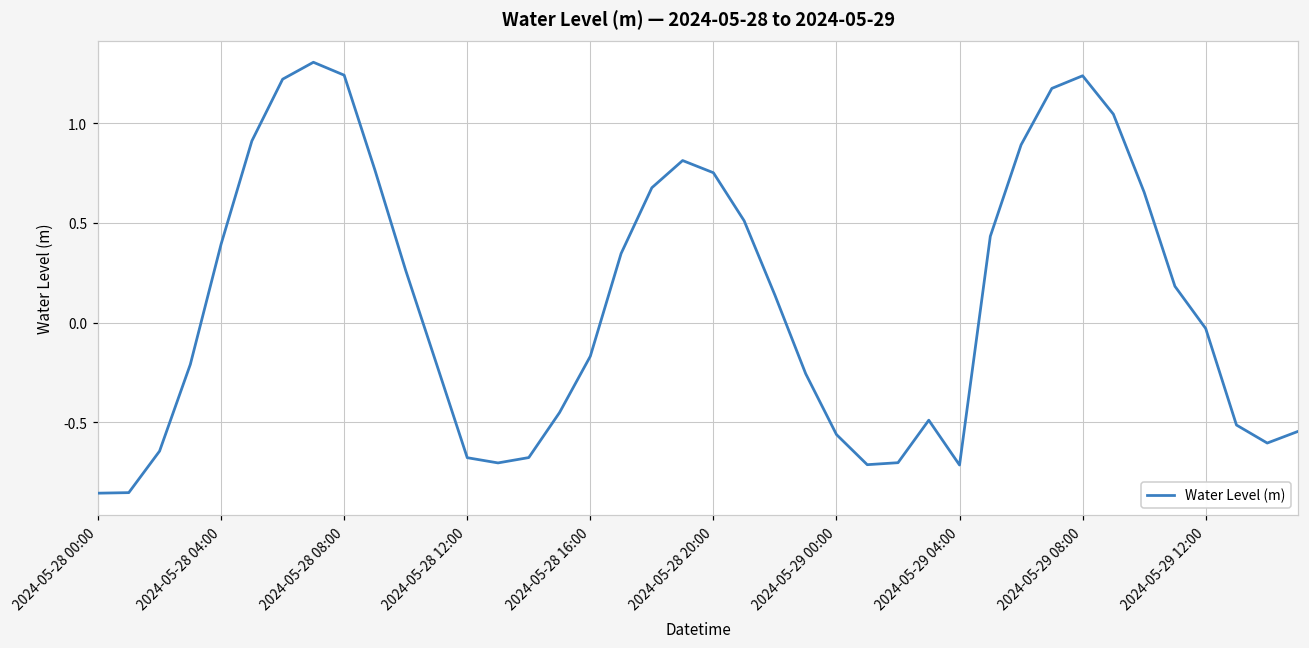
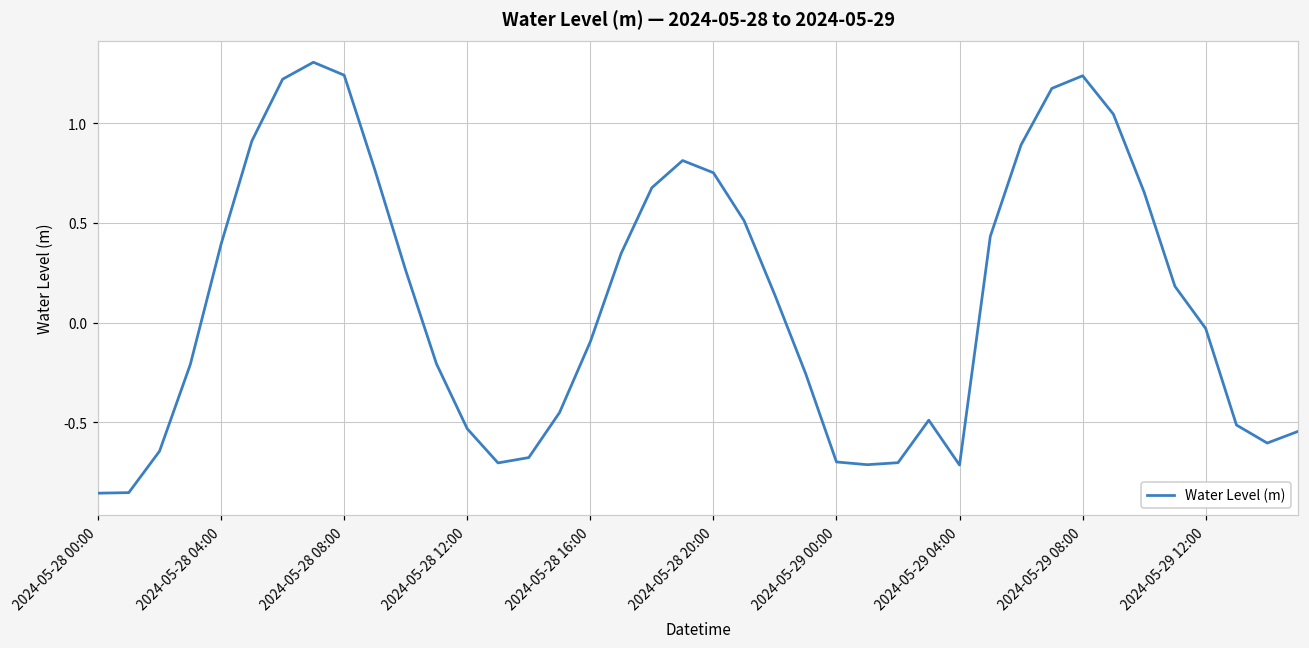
2024-05-28 12:00: -0.68 -> -0.53
2024-05-28 16:00: -0.17 -> -0.10
2024-05-29 00:00: -0.56 -> -0.70
